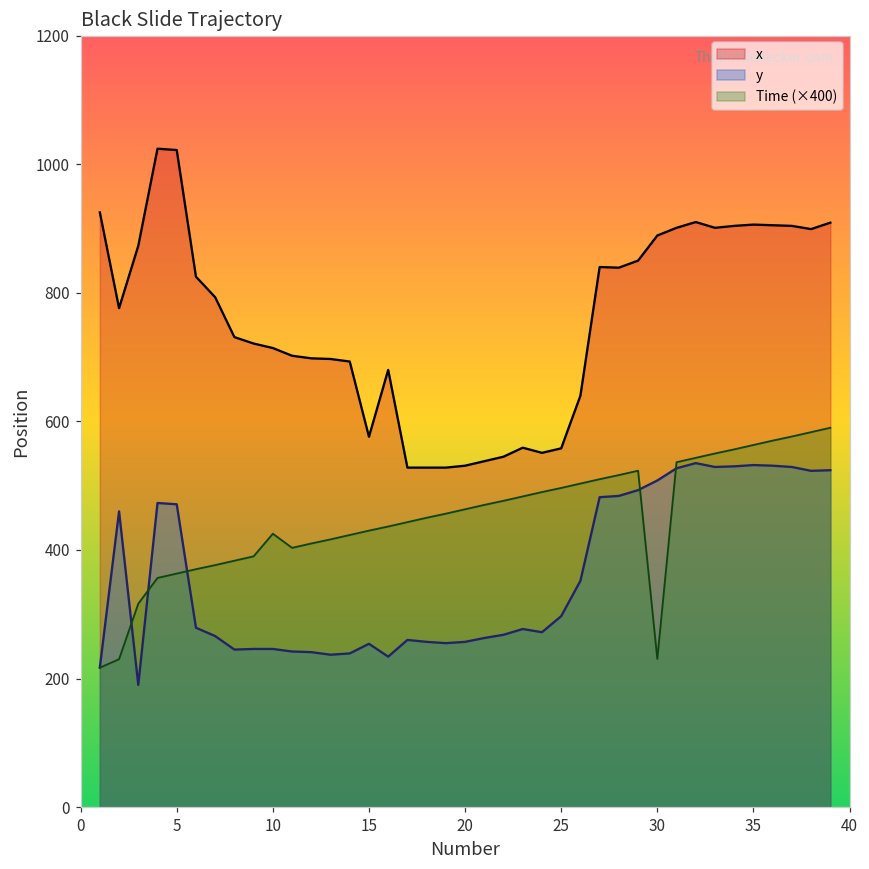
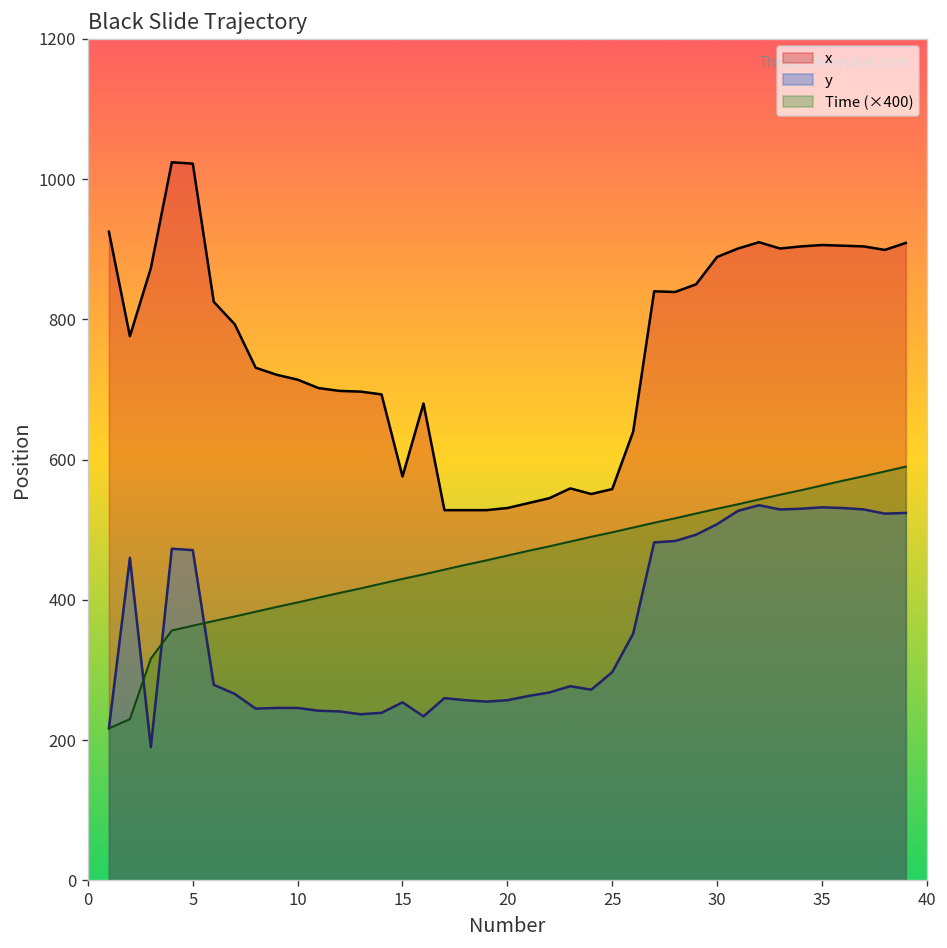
Time (×400), 10: 430 -> 400
Time (×400), 30: 230 -> 530
